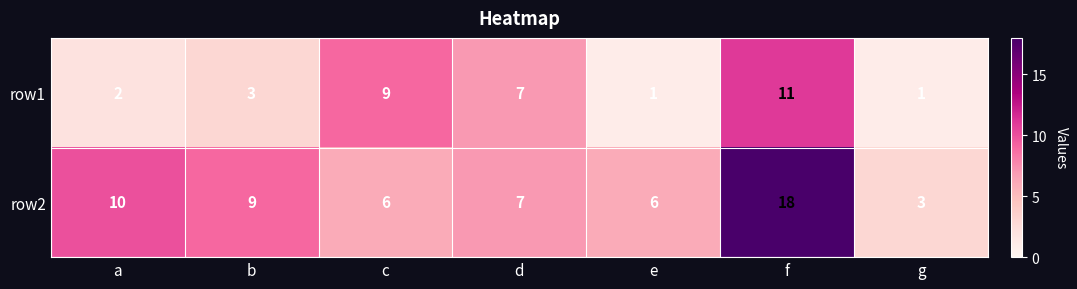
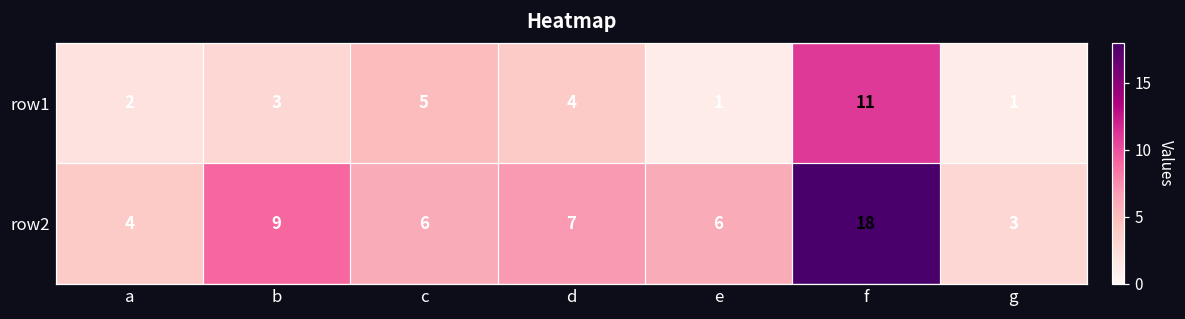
row1, c: 9 -> 5
row1, d: 7 -> 4
row2, a: 10 -> 4
